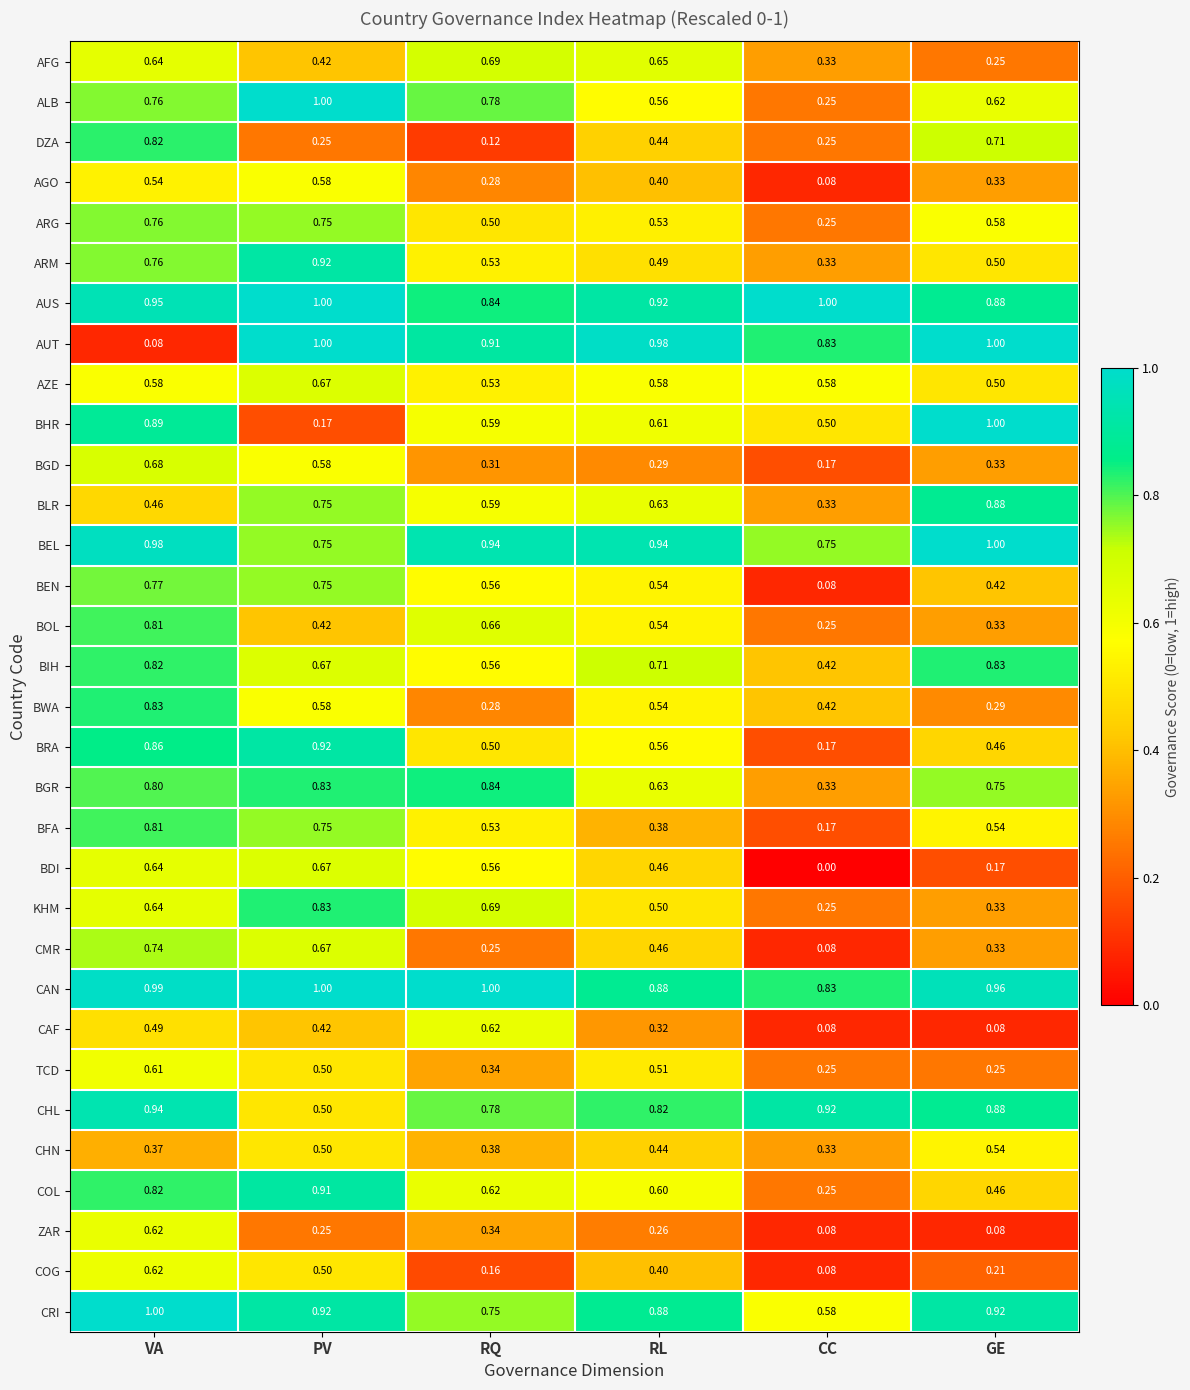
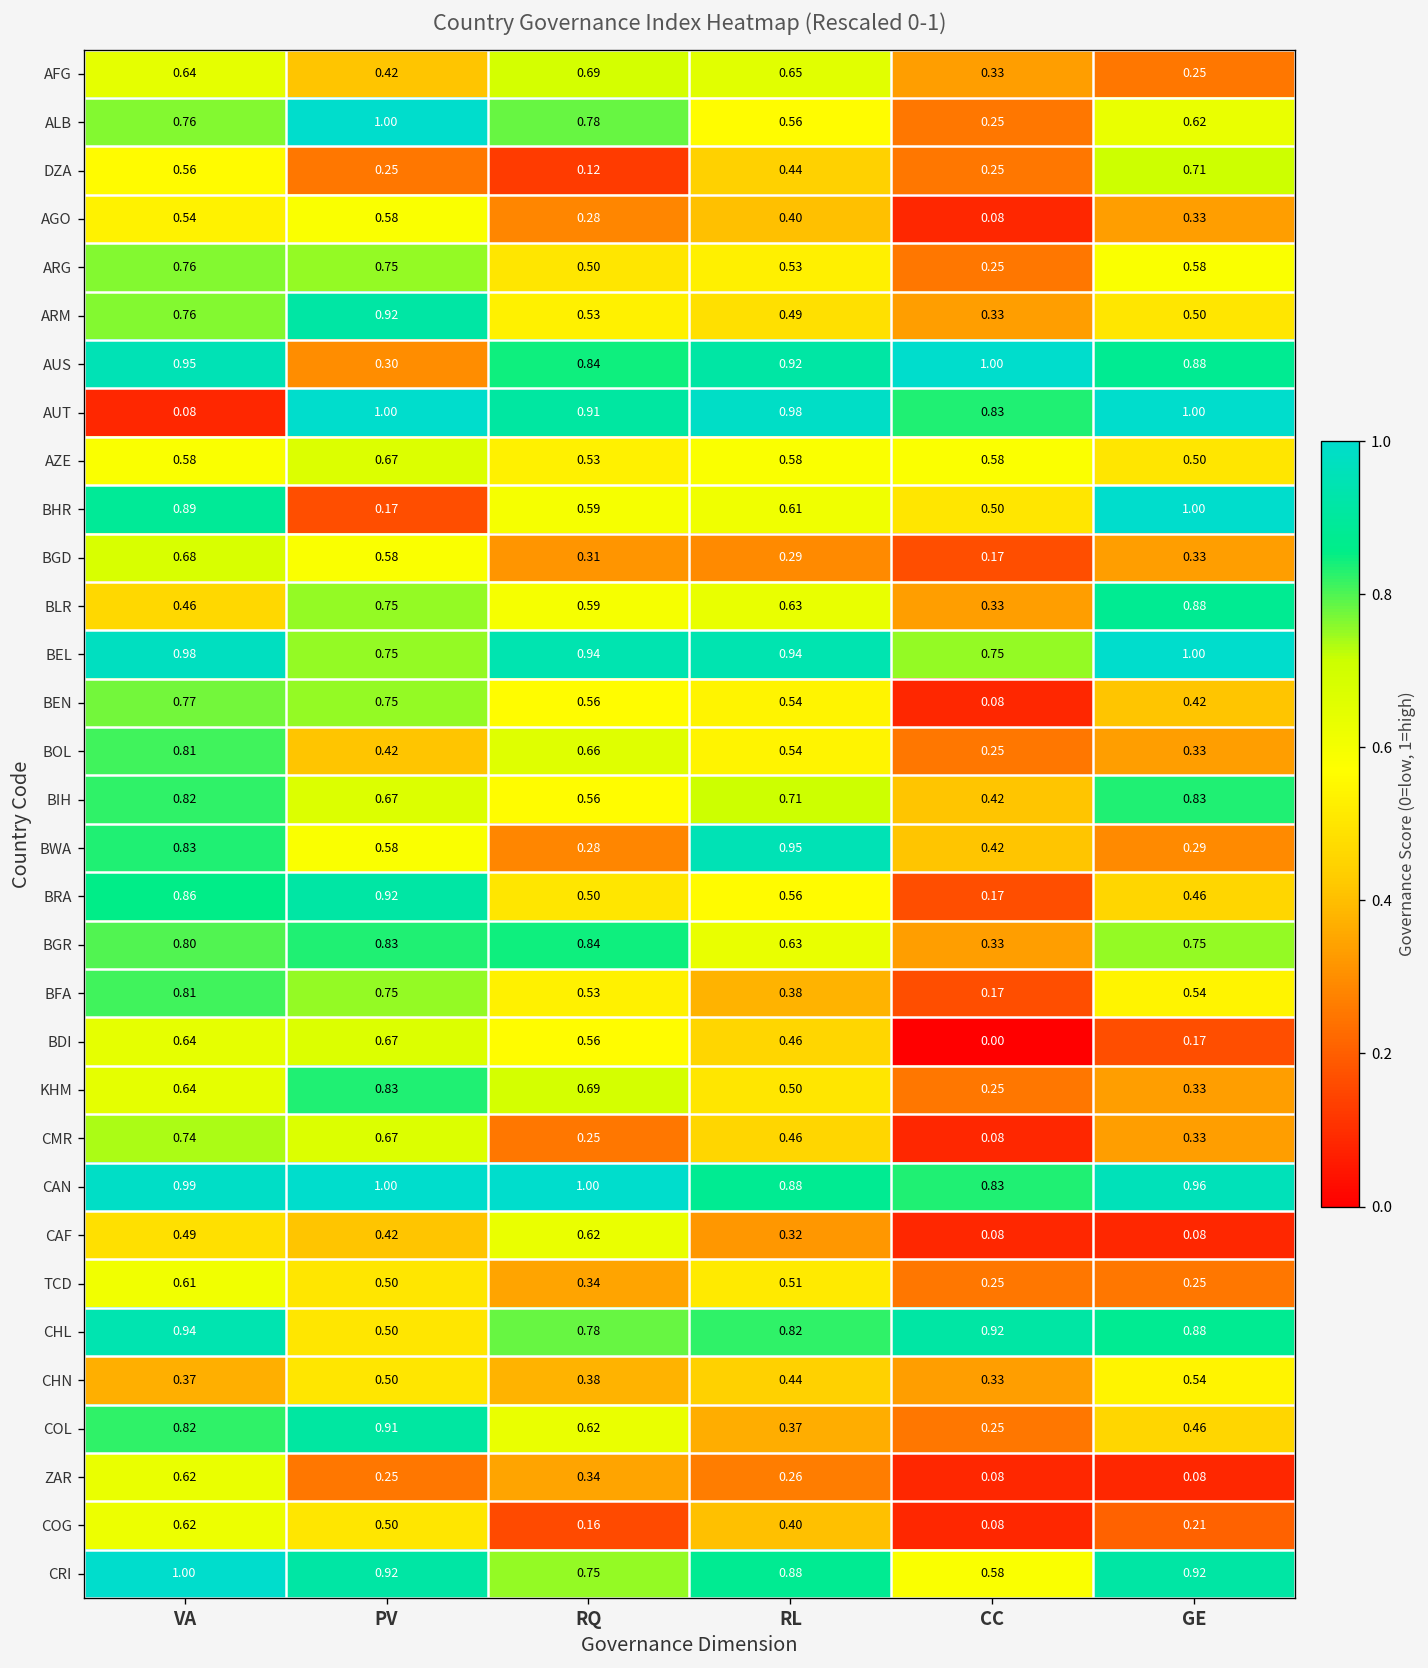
DZA, VA: 0.82 -> 0.56
AUS, PV: 1.00 -> 0.30
BWA, RL: 0.54 -> 0.95
COL, RL: 0.60 -> 0.37
